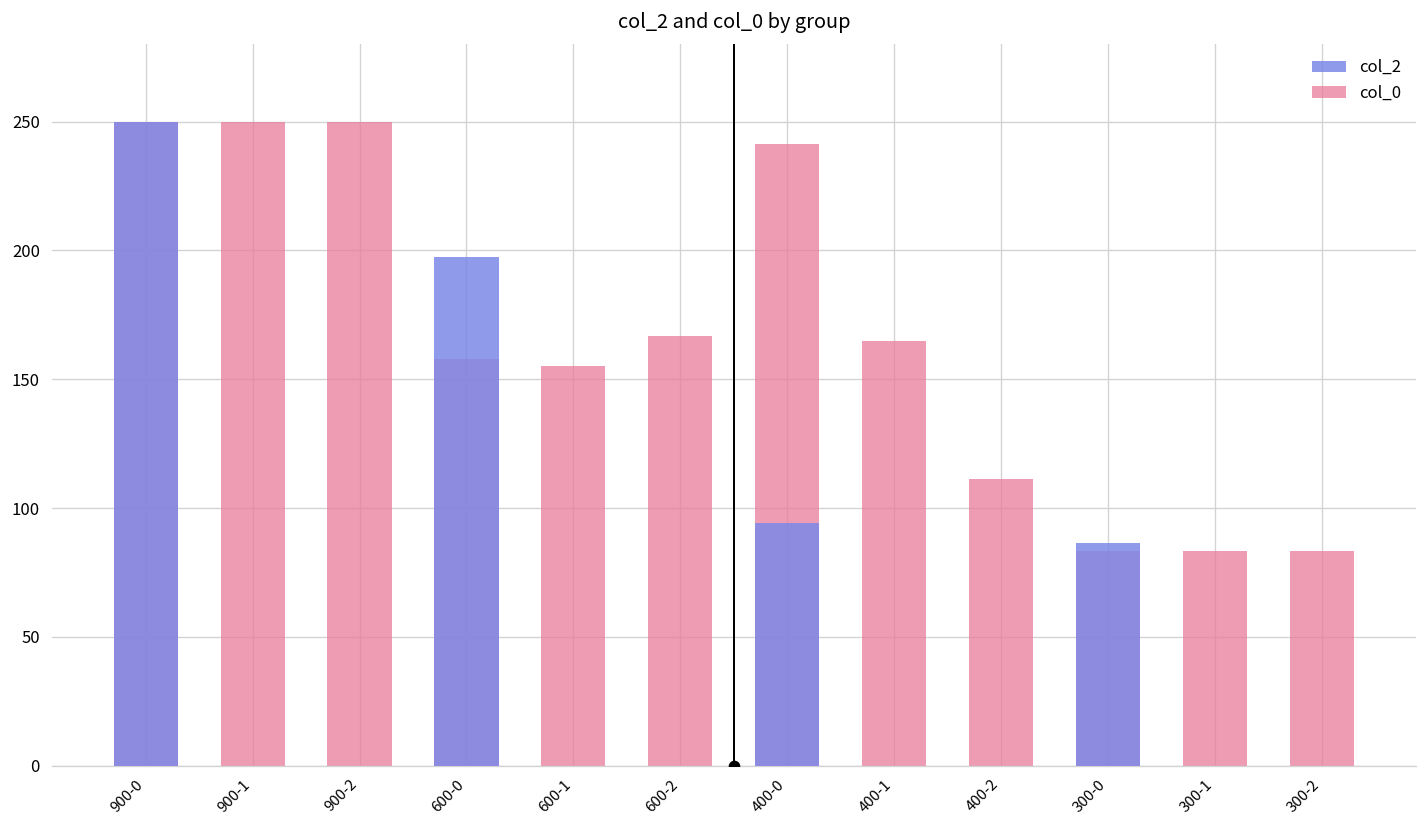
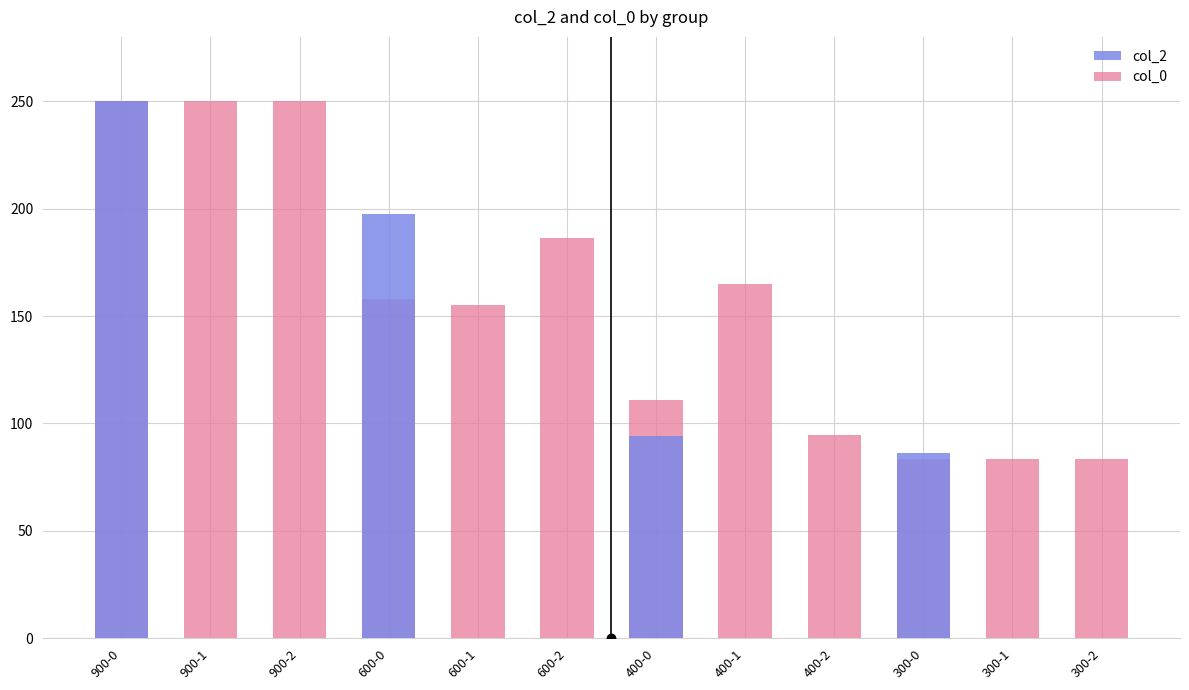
col_0, 600-2: 167 -> 186
col_0, 400-0: 241 -> 111
col_0, 400-2: 111 -> 95
